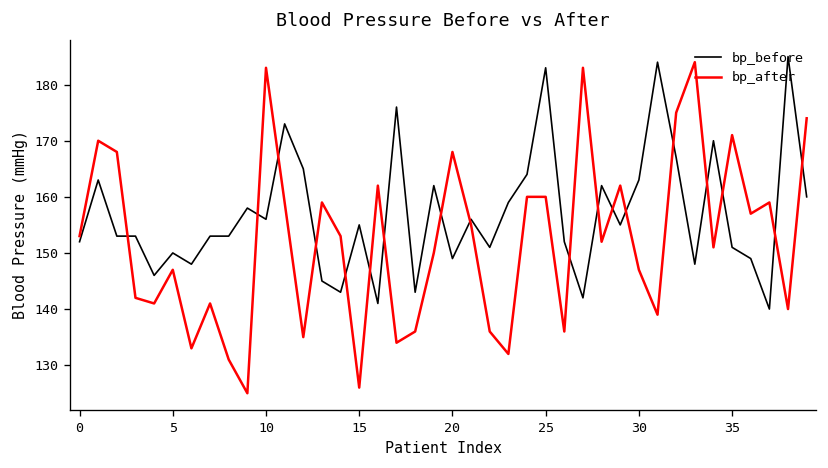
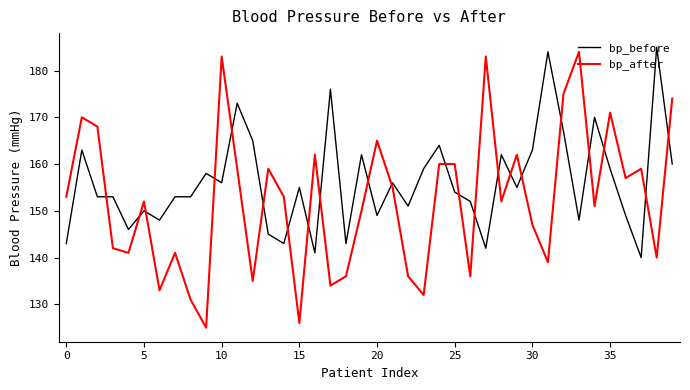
bp_before, 0: 152 -> 143
bp_after, 5: 147 -> 152
bp_after, 20: 168 -> 165
bp_before, 25: 183 -> 154
bp_before, 35: 151 -> 159
